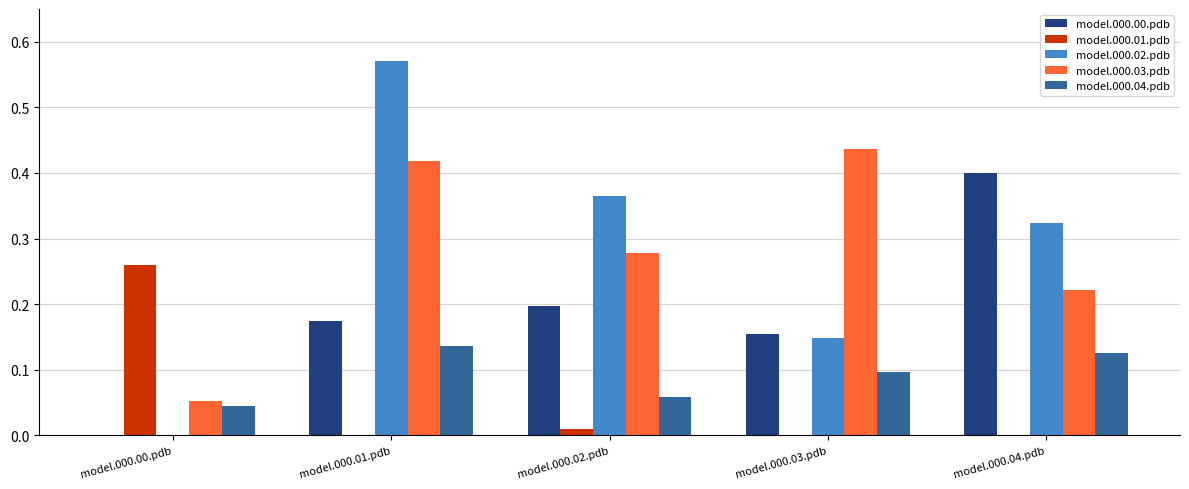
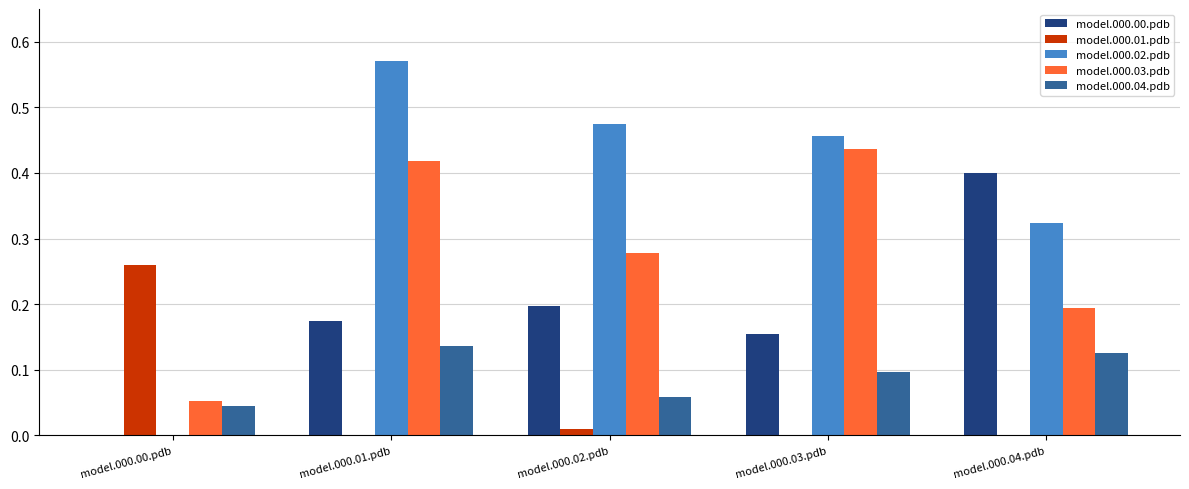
model.000.02.pdb, model.000.02.pdb: 0.37 -> 0.47
model.000.02.pdb, model.000.03.pdb: 0.15 -> 0.46
model.000.03.pdb, model.000.04.pdb: 0.22 -> 0.19
